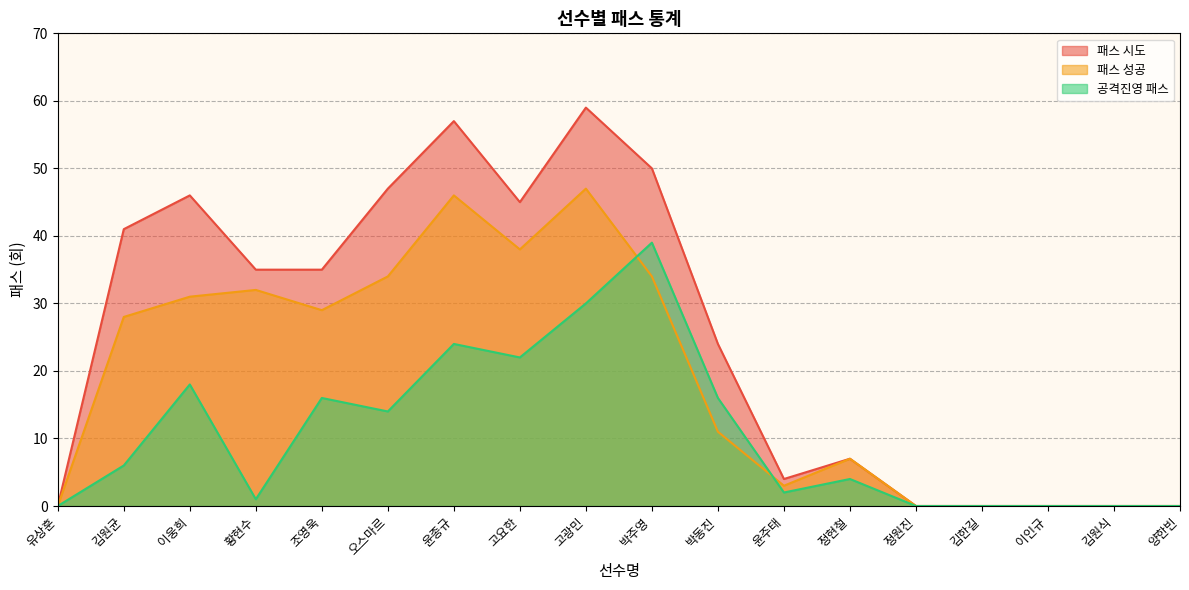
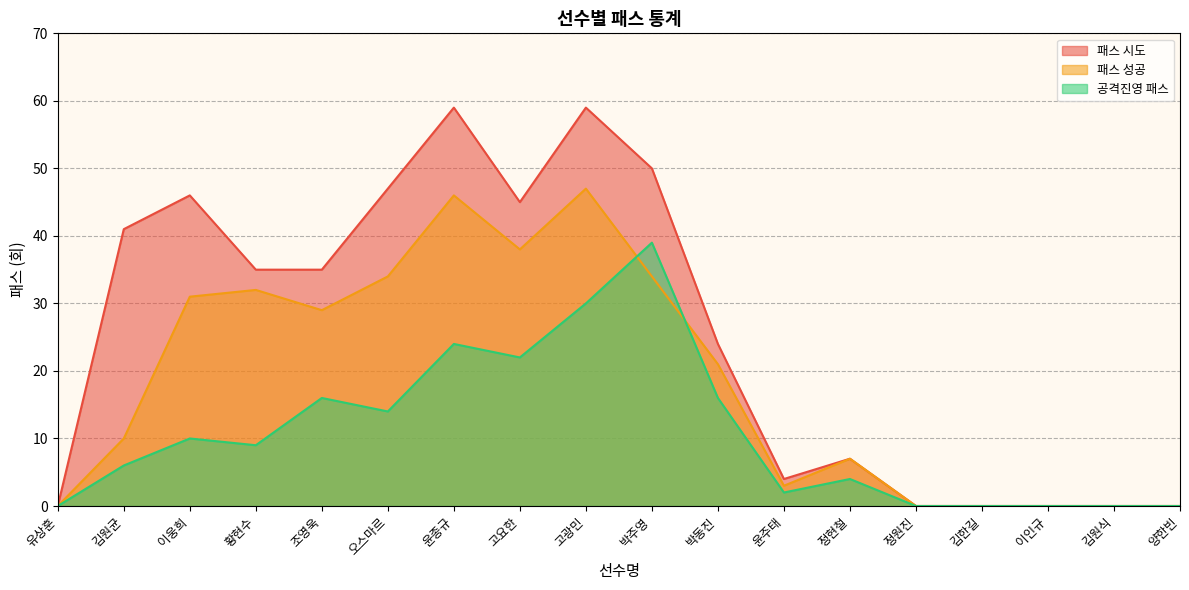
패스 성공, 김원균: 28 -> 10
공격진영 패스, 이웅희: 18 -> 10
공격진영 패스, 황현수: 1 -> 9
패스 시도, 윤종규: 57 -> 59
패스 성공, 박동진: 11 -> 21
